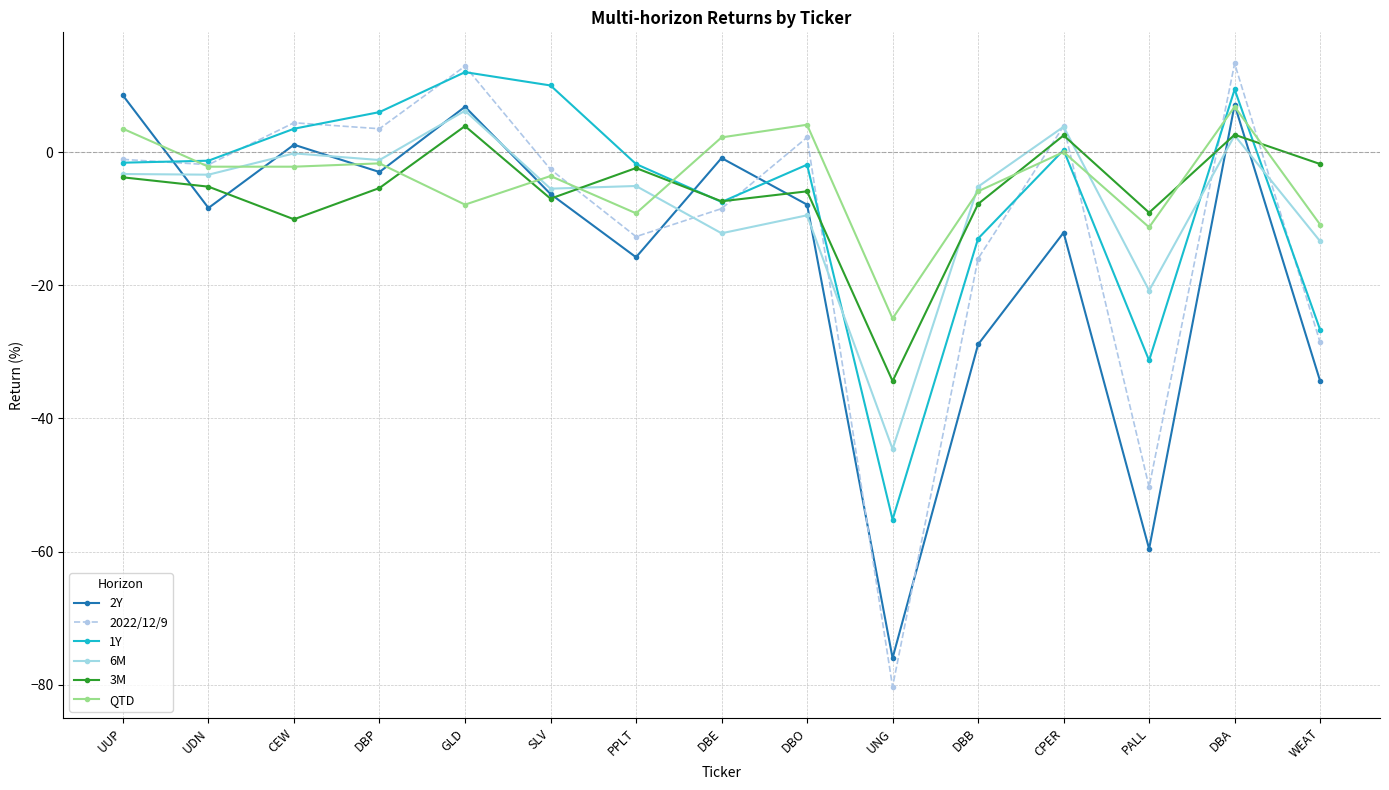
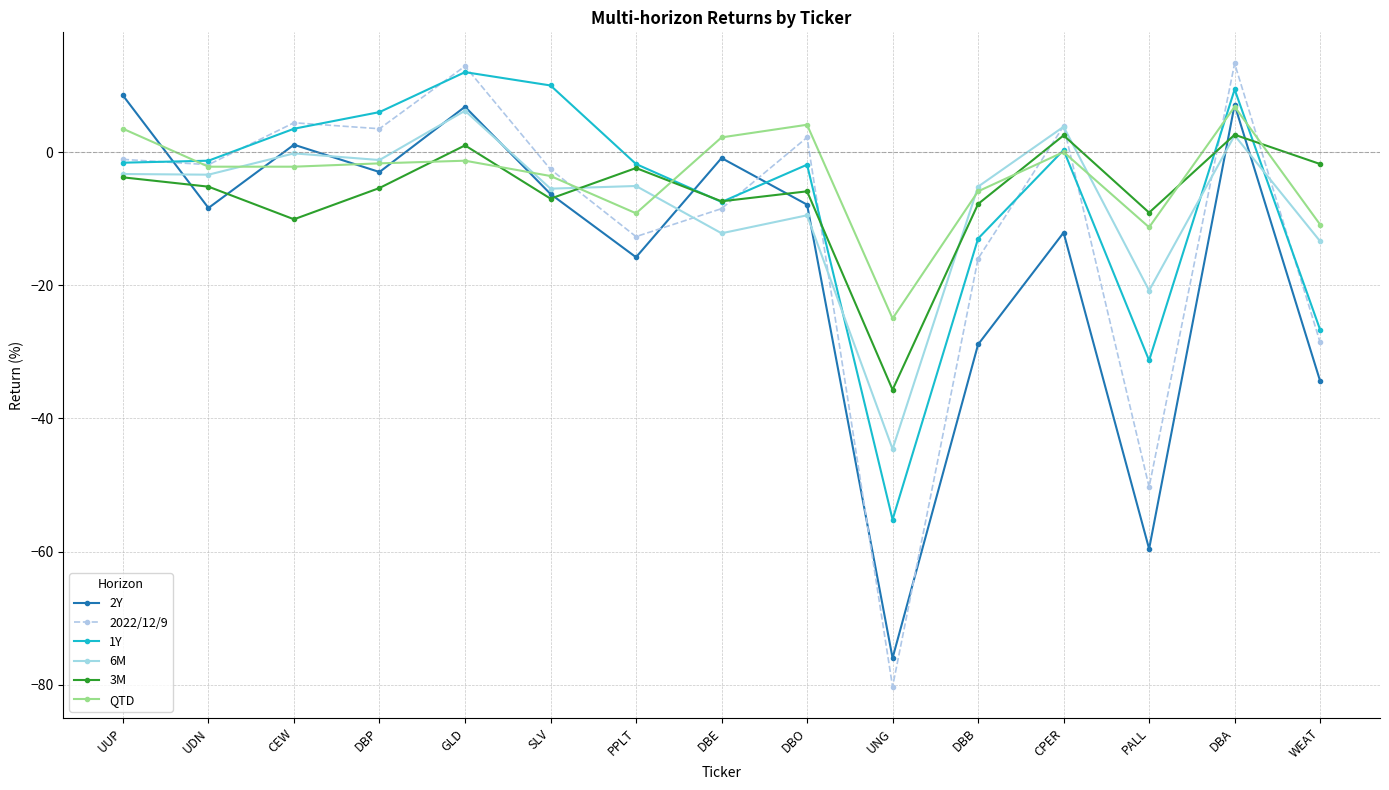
3M, GLD: 4 -> 1
QTD, GLD: -8 -> -1
3M, UNG: -34 -> -36
